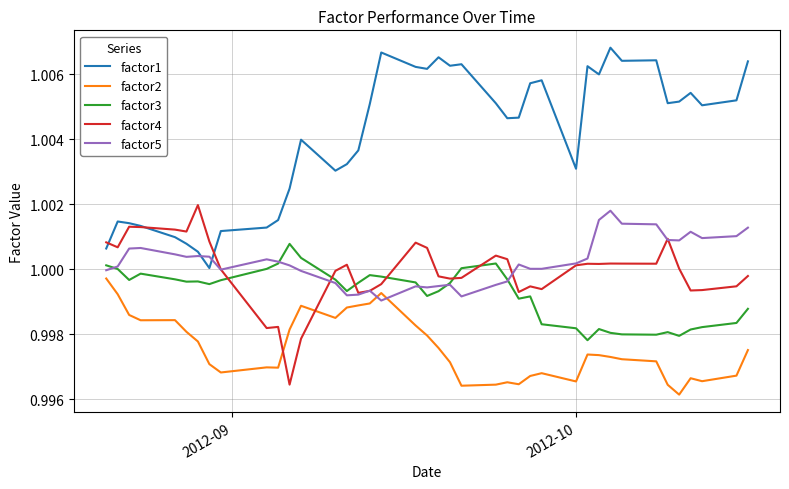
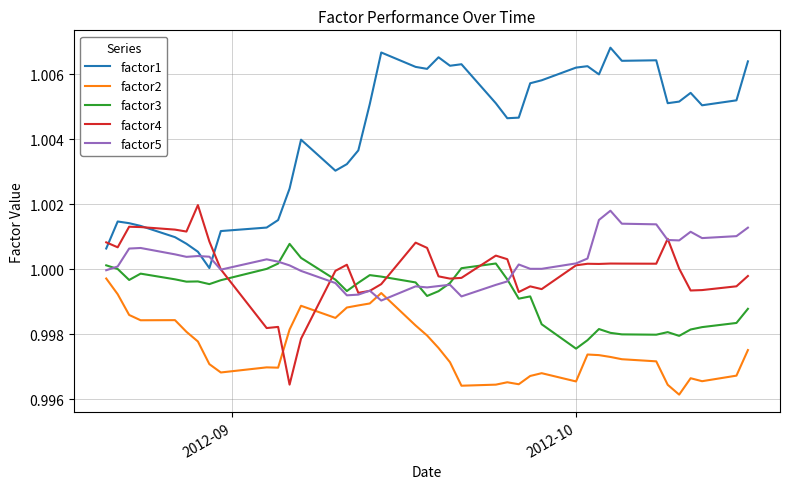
factor1, 2012-10: 1.0031 -> 1.0062
factor3, 2012-10: 0.9982 -> 0.9976
